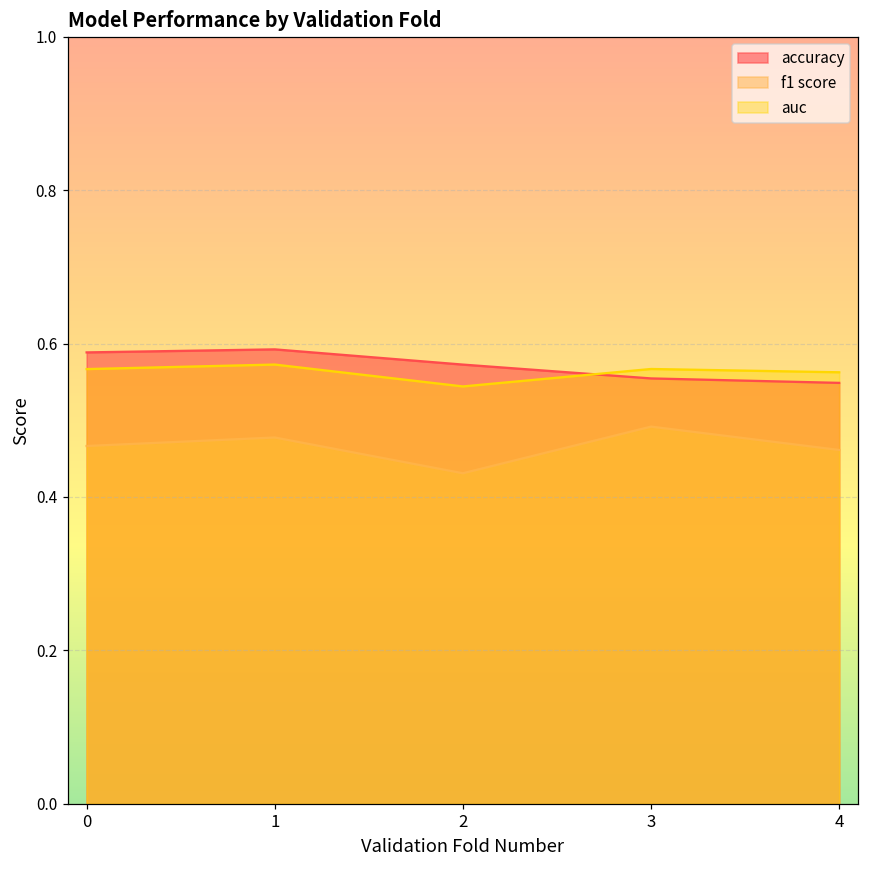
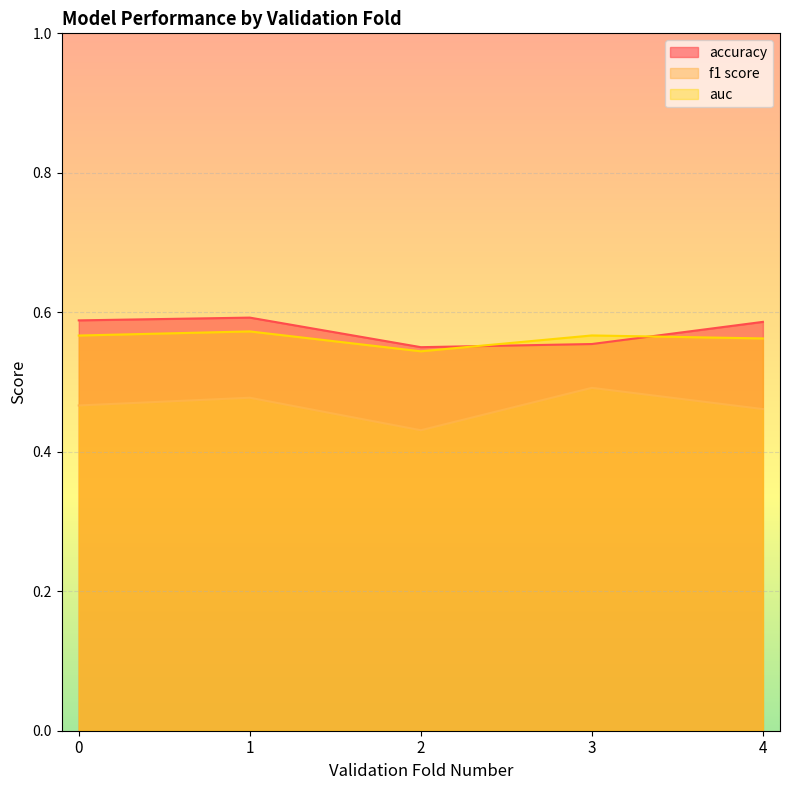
accuracy, 2: 0.57 -> 0.55
accuracy, 4: 0.55 -> 0.59
